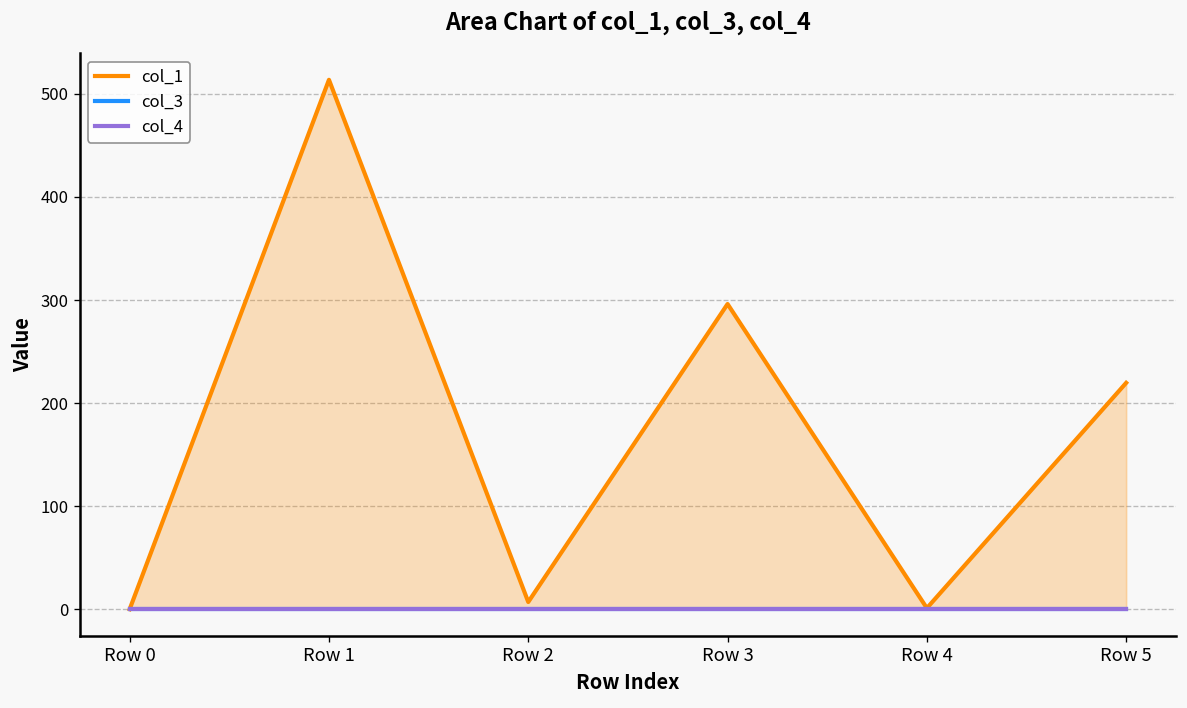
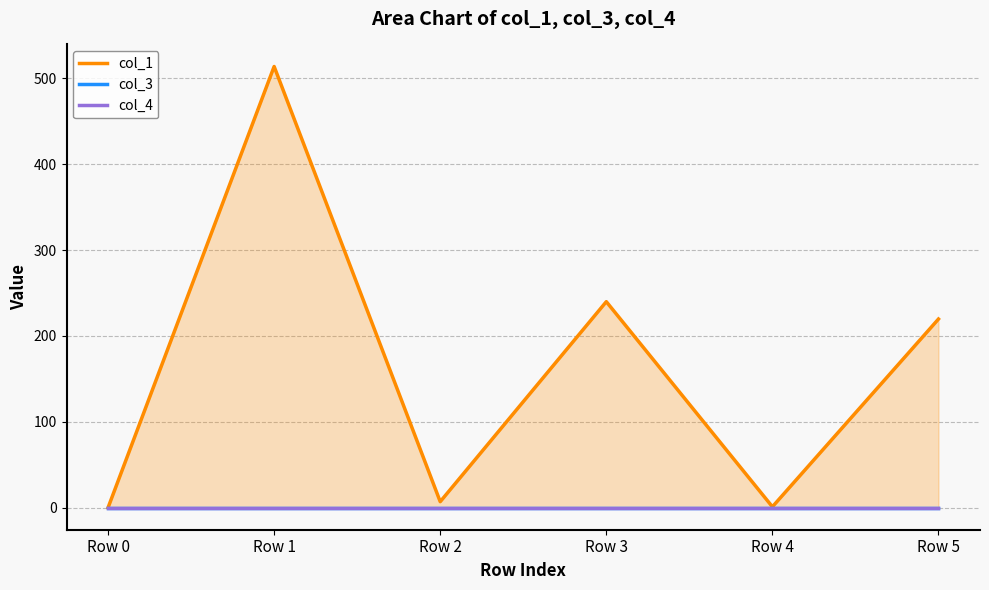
col_1, Row 3: 300 -> 240
